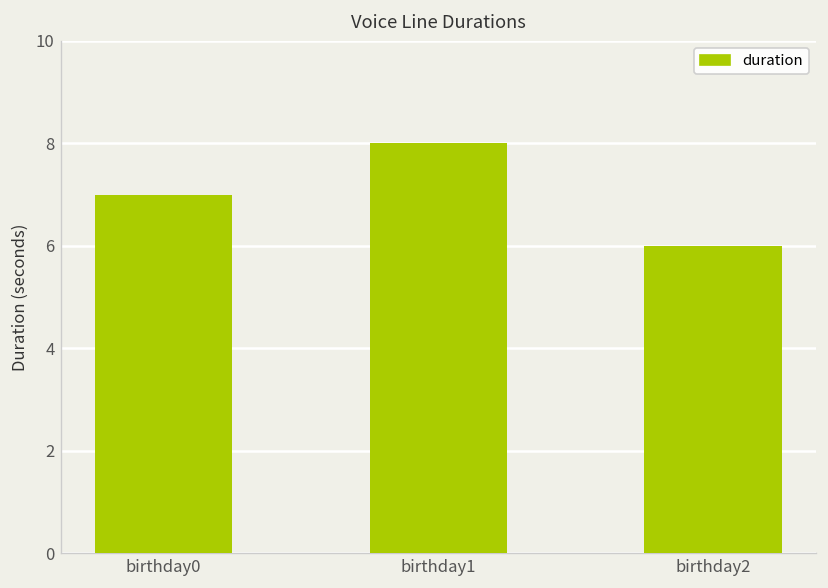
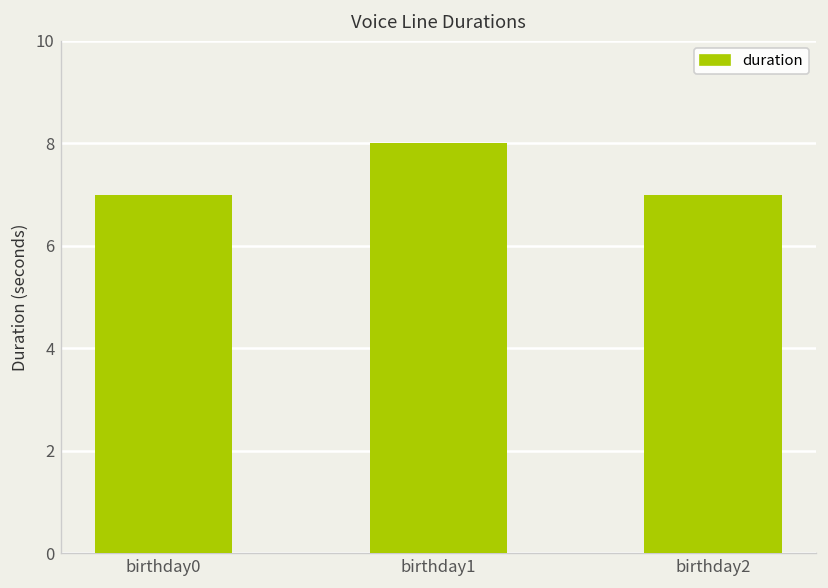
birthday2: 6 -> 7
